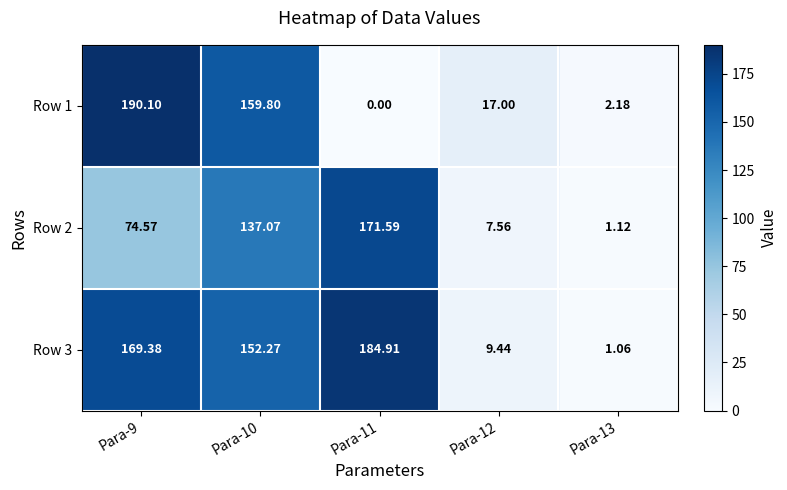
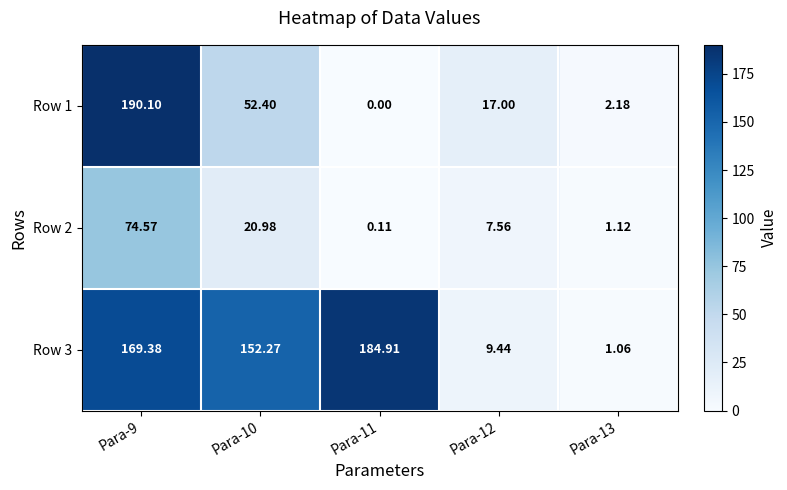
Row 1, Para-10: 159.80 -> 52.40
Row 2, Para-10: 137.07 -> 20.98
Row 2, Para-11: 171.59 -> 0.11
